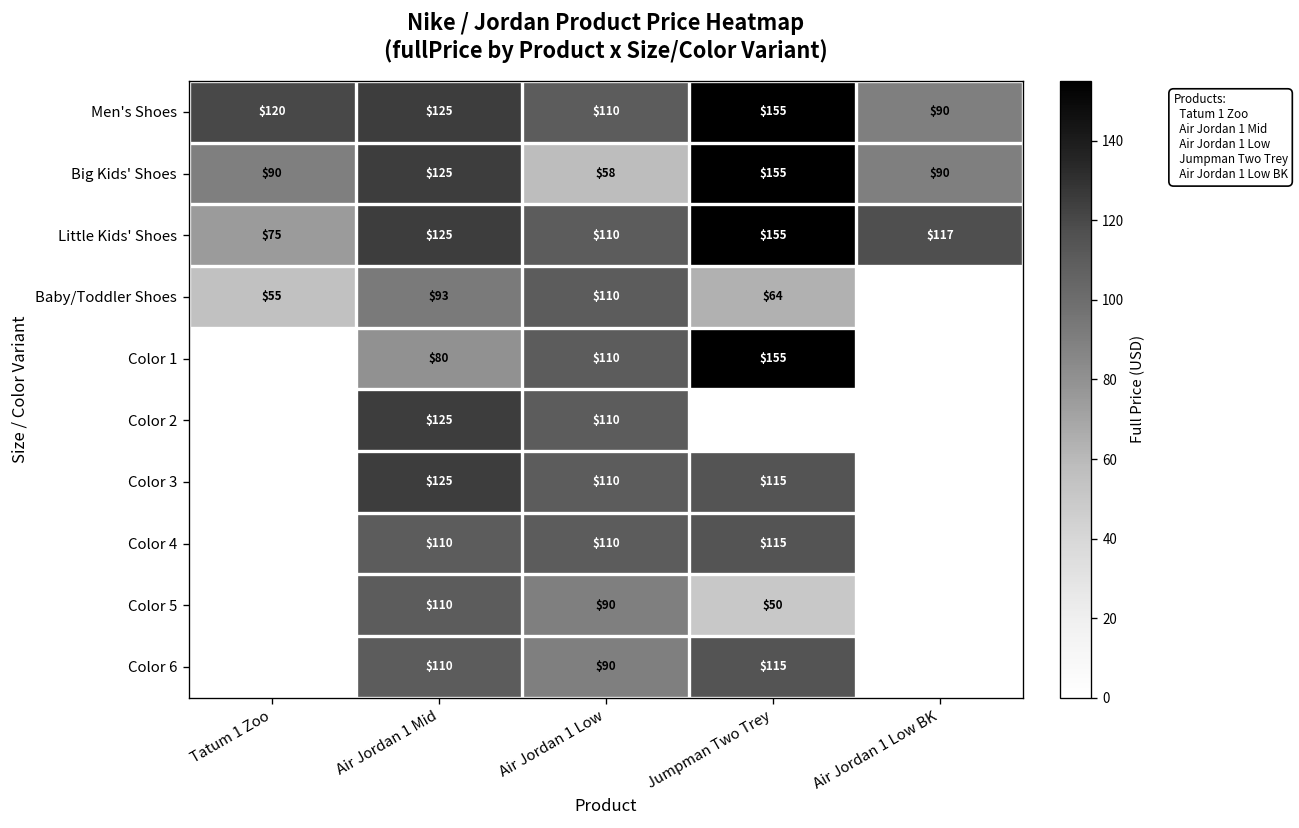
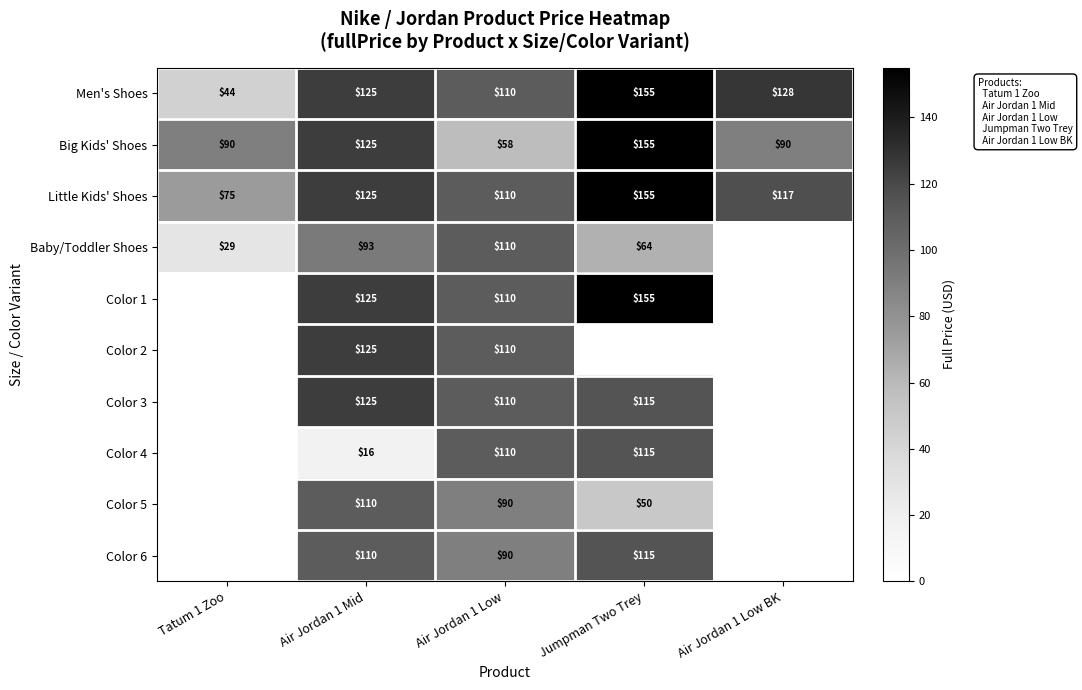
Men's Shoes, Tatum 1 Zoo: $120 -> $44
Men's Shoes, Air Jordan 1 Low BK: $90 -> $128
Baby/Toddler Shoes, Tatum 1 Zoo: $55 -> $29
Color 1, Air Jordan 1 Mid: $80 -> $125
Color 4, Air Jordan 1 Mid: $110 -> $16
